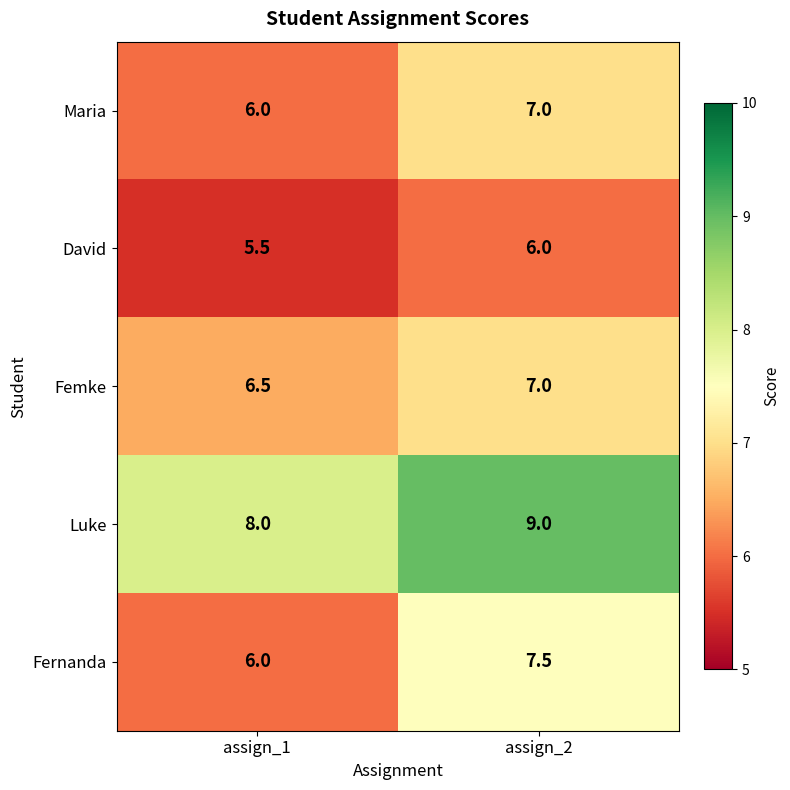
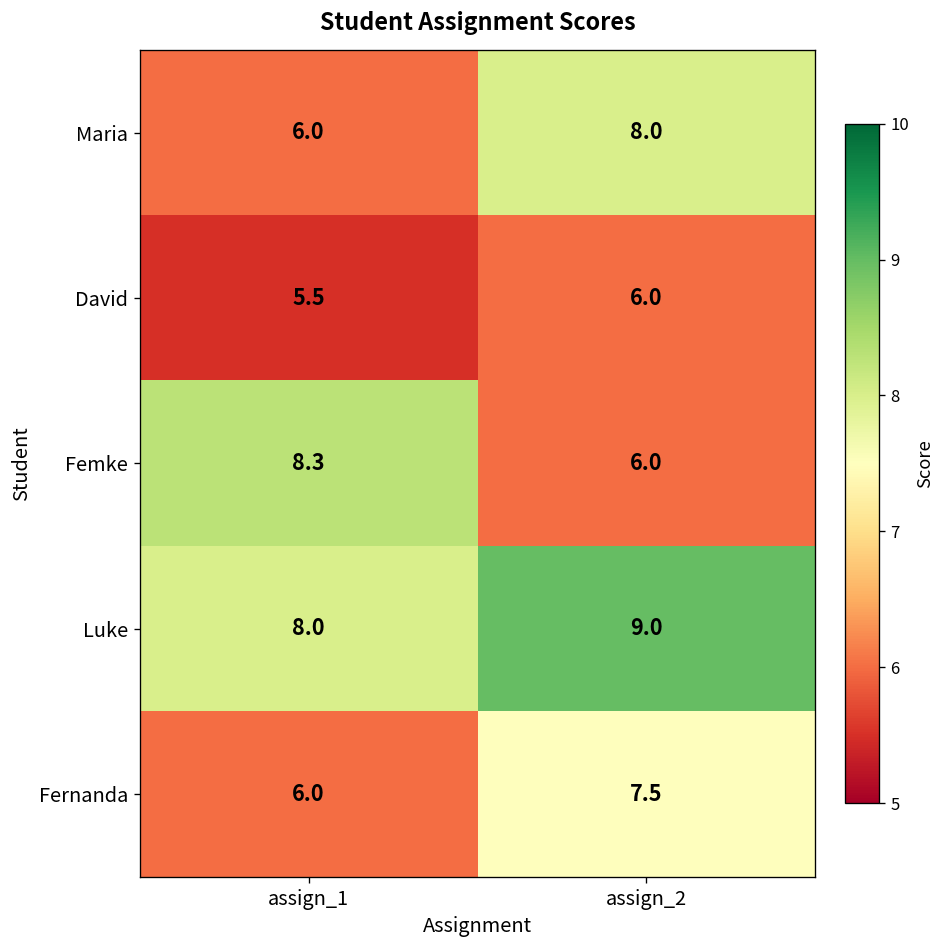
Maria, assign_2: 7.0 -> 8.0
Femke, assign_1: 6.5 -> 8.3
Femke, assign_2: 7.0 -> 6.0
